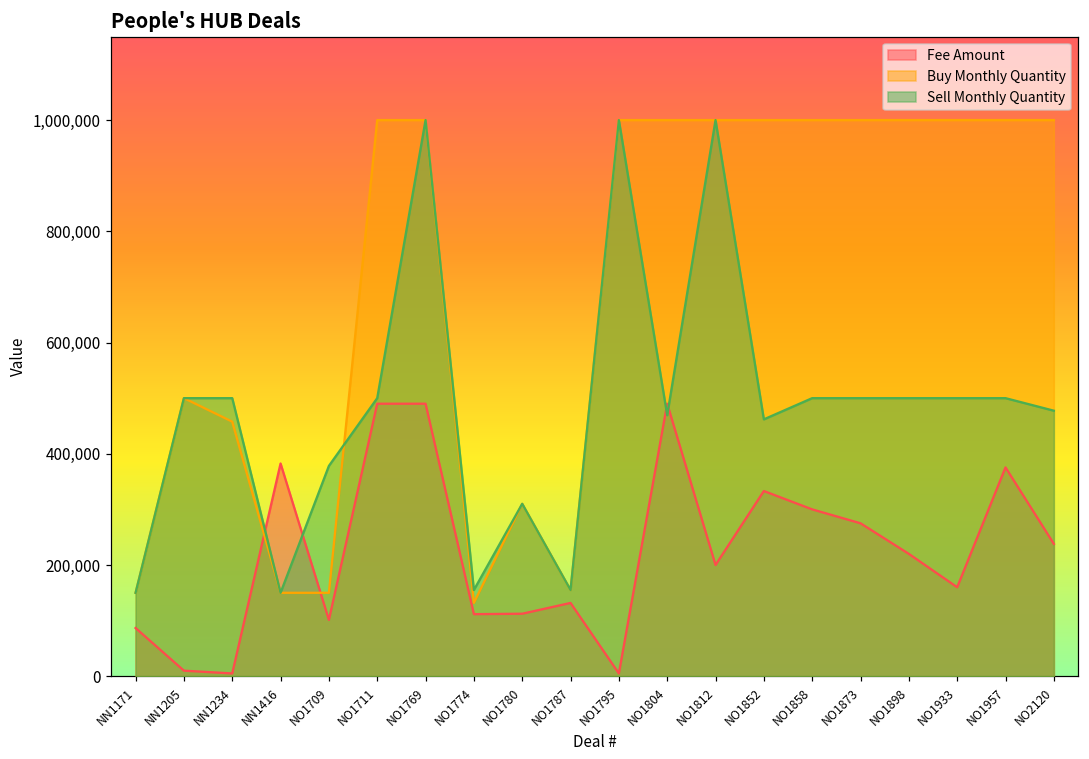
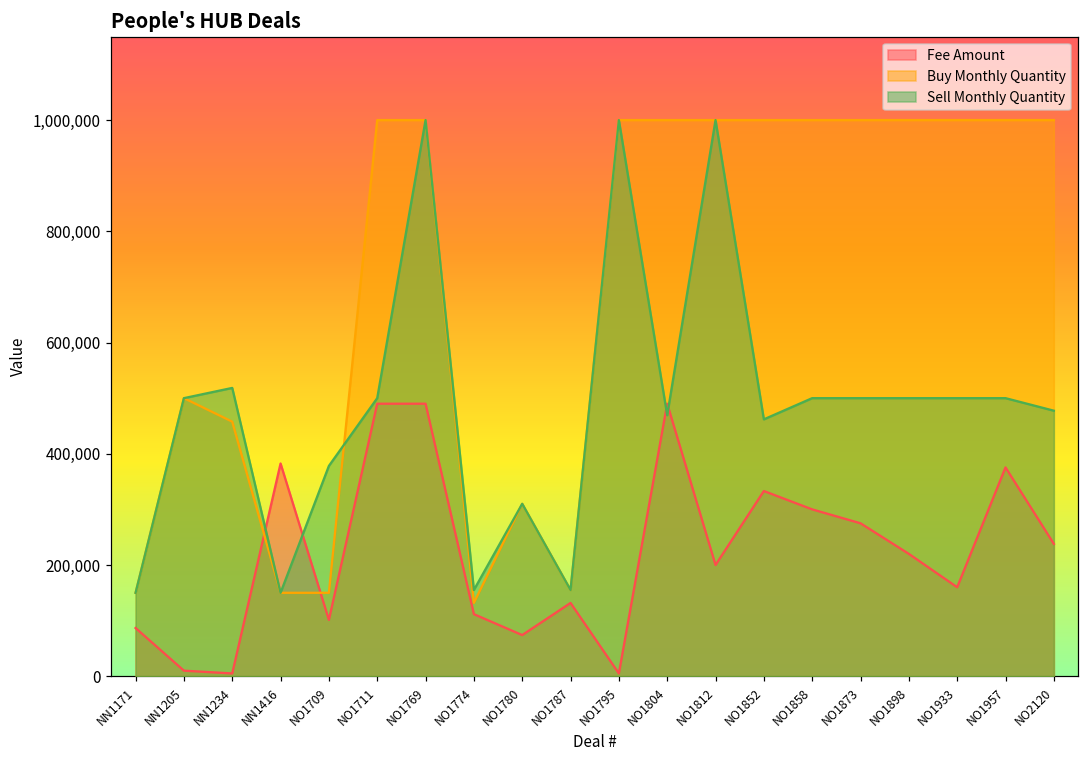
Sell Monthly Quantity, NN1234: 500,000 -> 520,000
Fee Amount, NO1780: 110,000 -> 70,000
